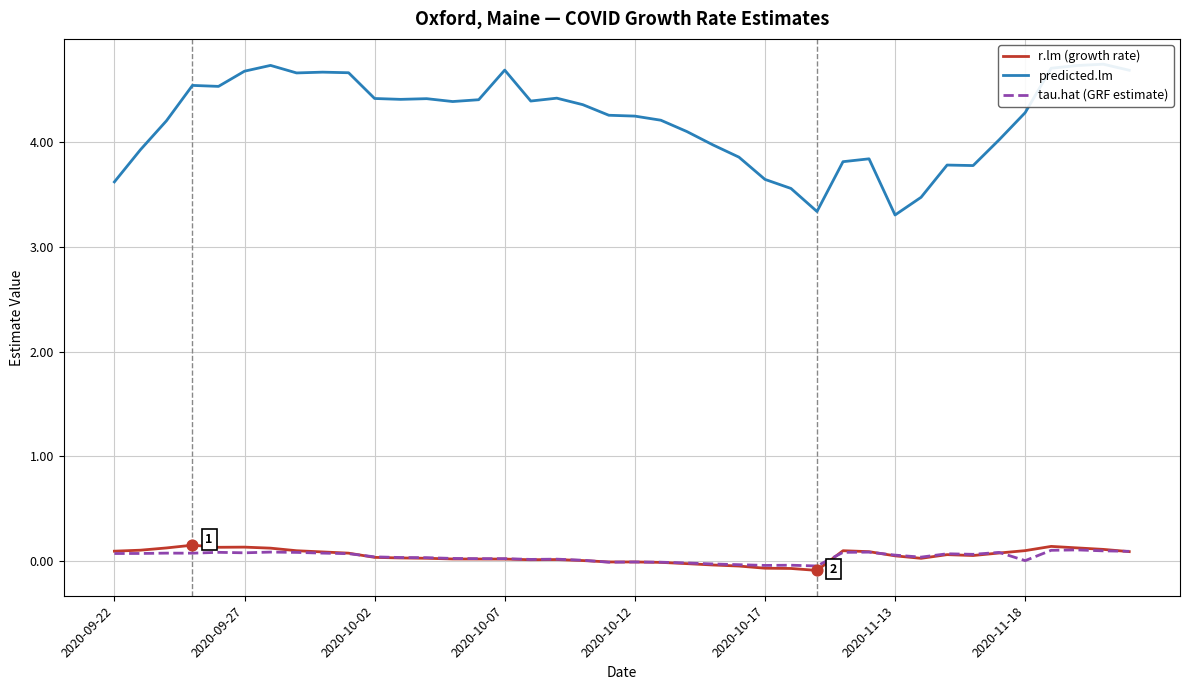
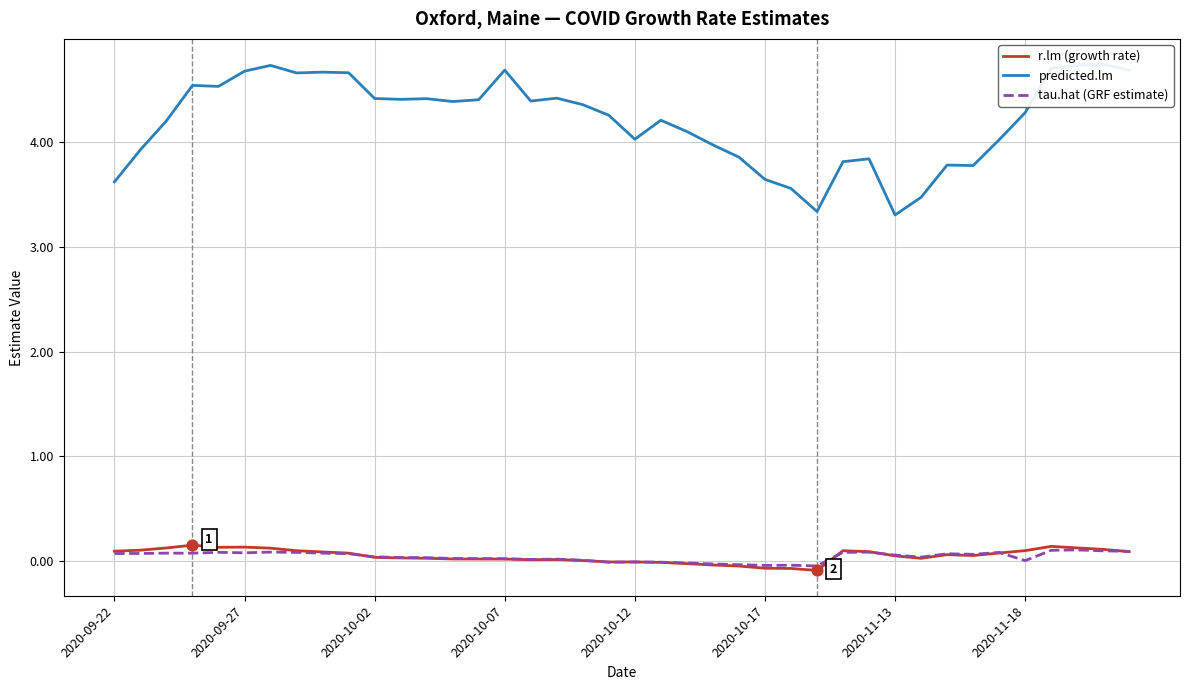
predicted.lm, 2020-10-12: 4.25 -> 4.03
